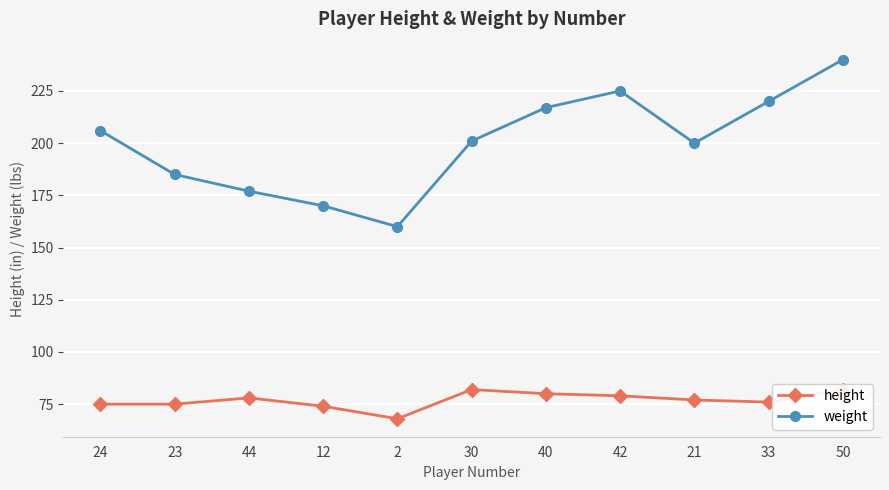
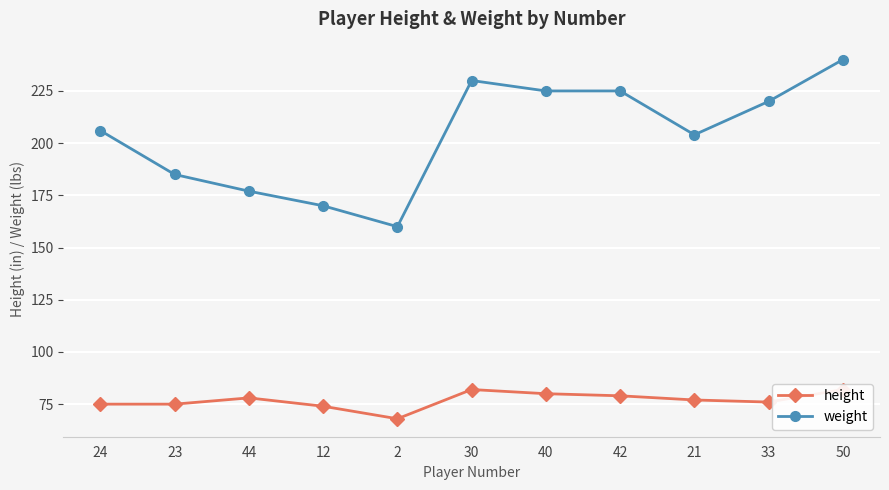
weight, 30: 201 -> 230
weight, 40: 217 -> 225
weight, 21: 200 -> 204
